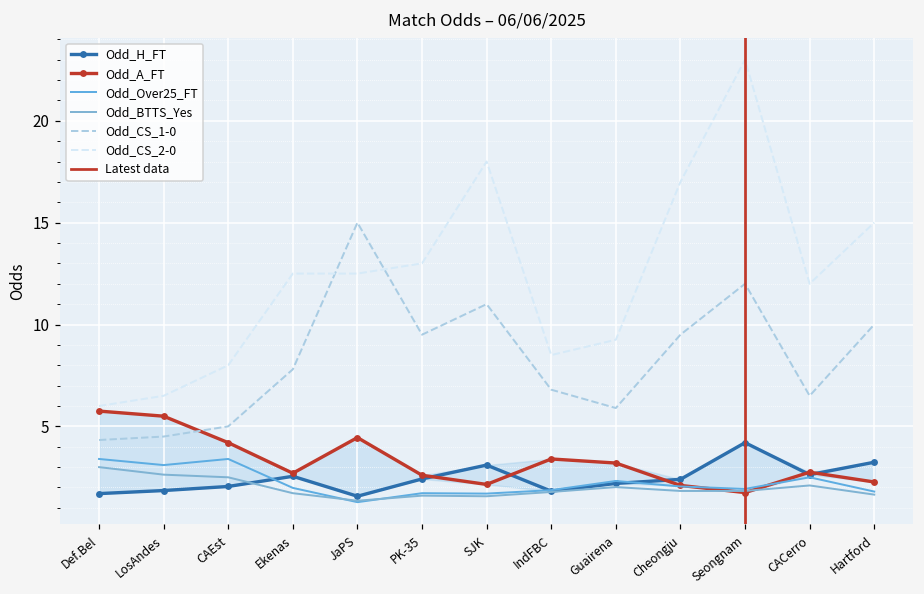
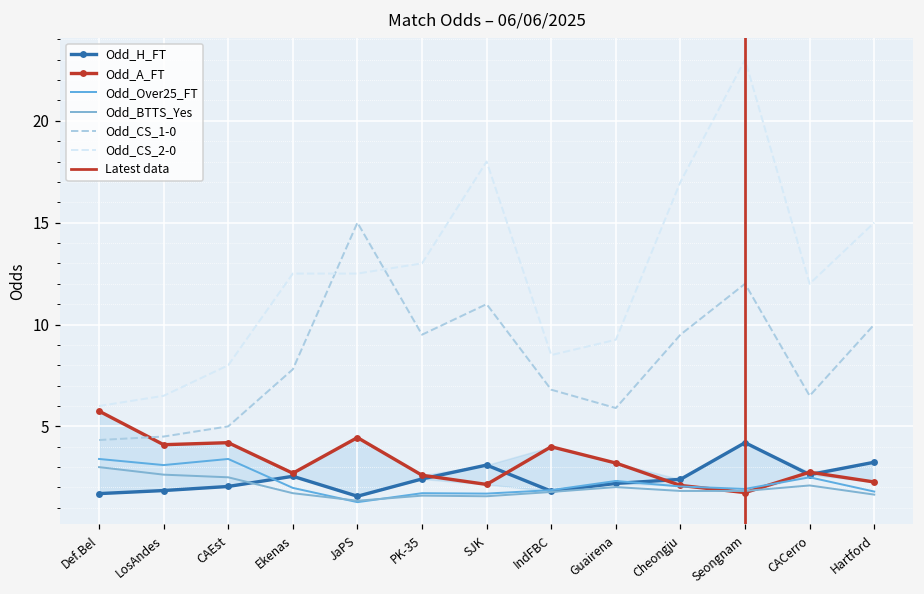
Odd_A_FT, LosAndes: 5.5 -> 4.1
Odd_A_FT, IndFBC: 3.4 -> 4.0
